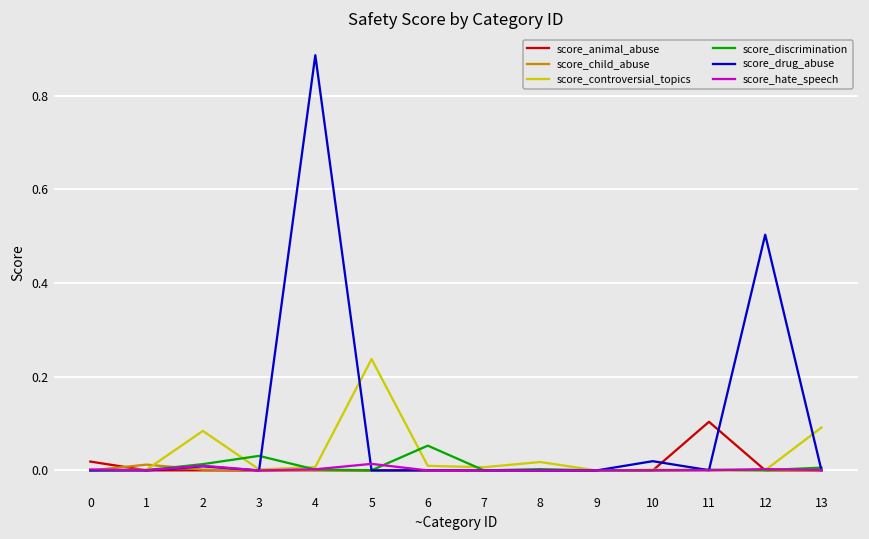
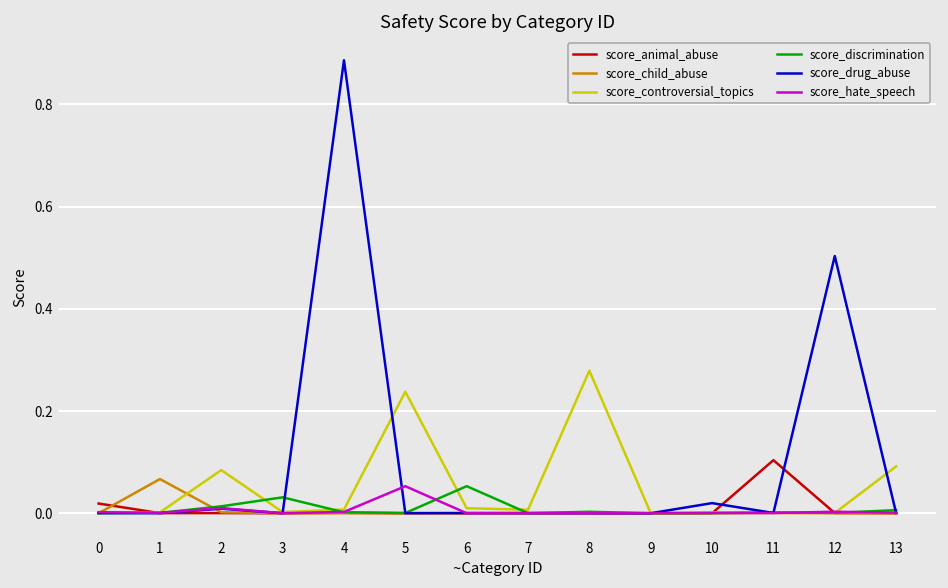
score_child_abuse, 1: 0.01 -> 0.07
score_hate_speech, 5: 0.01 -> 0.05
score_controversial_topics, 8: 0.02 -> 0.28
